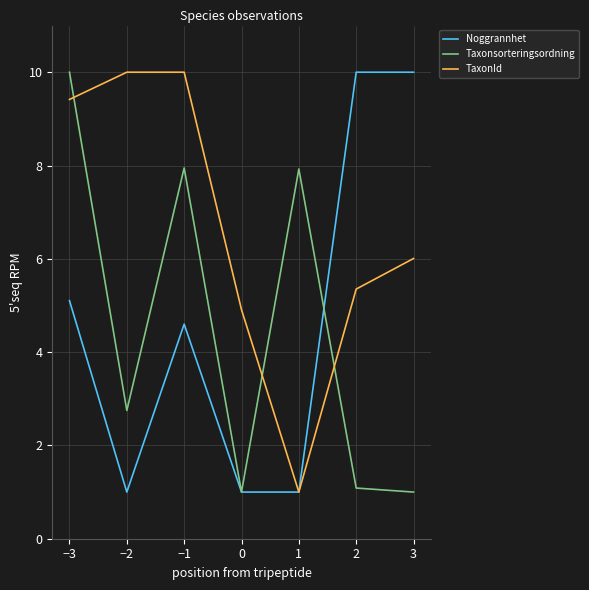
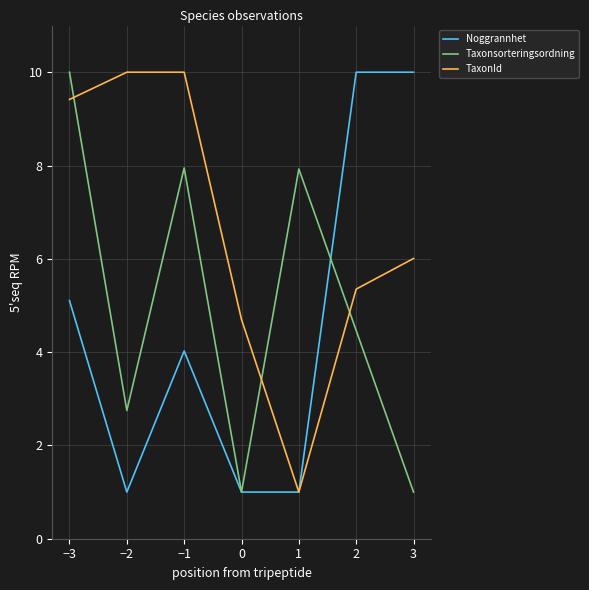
Noggrannhet, −1: 4.6 -> 4.0
TaxonId, 0: 4.9 -> 4.7
Taxonsorteringsordning, 2: 1.1 -> 4.5
